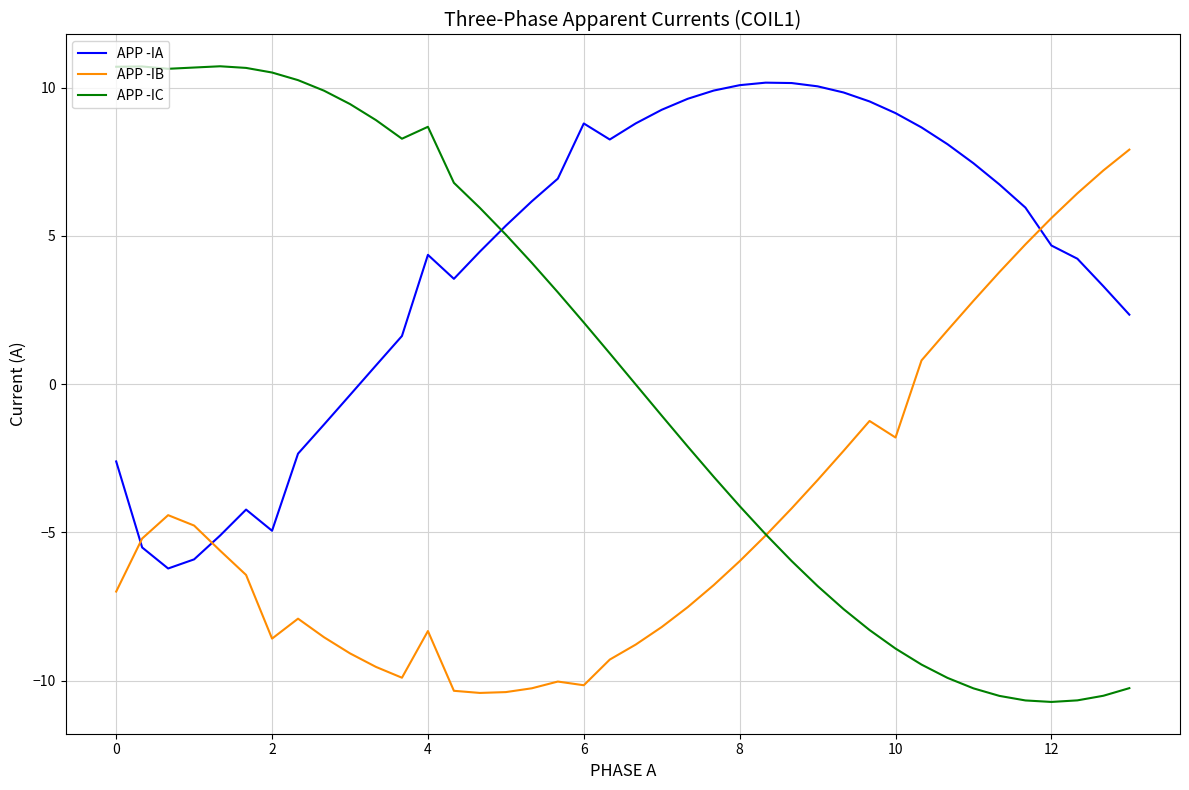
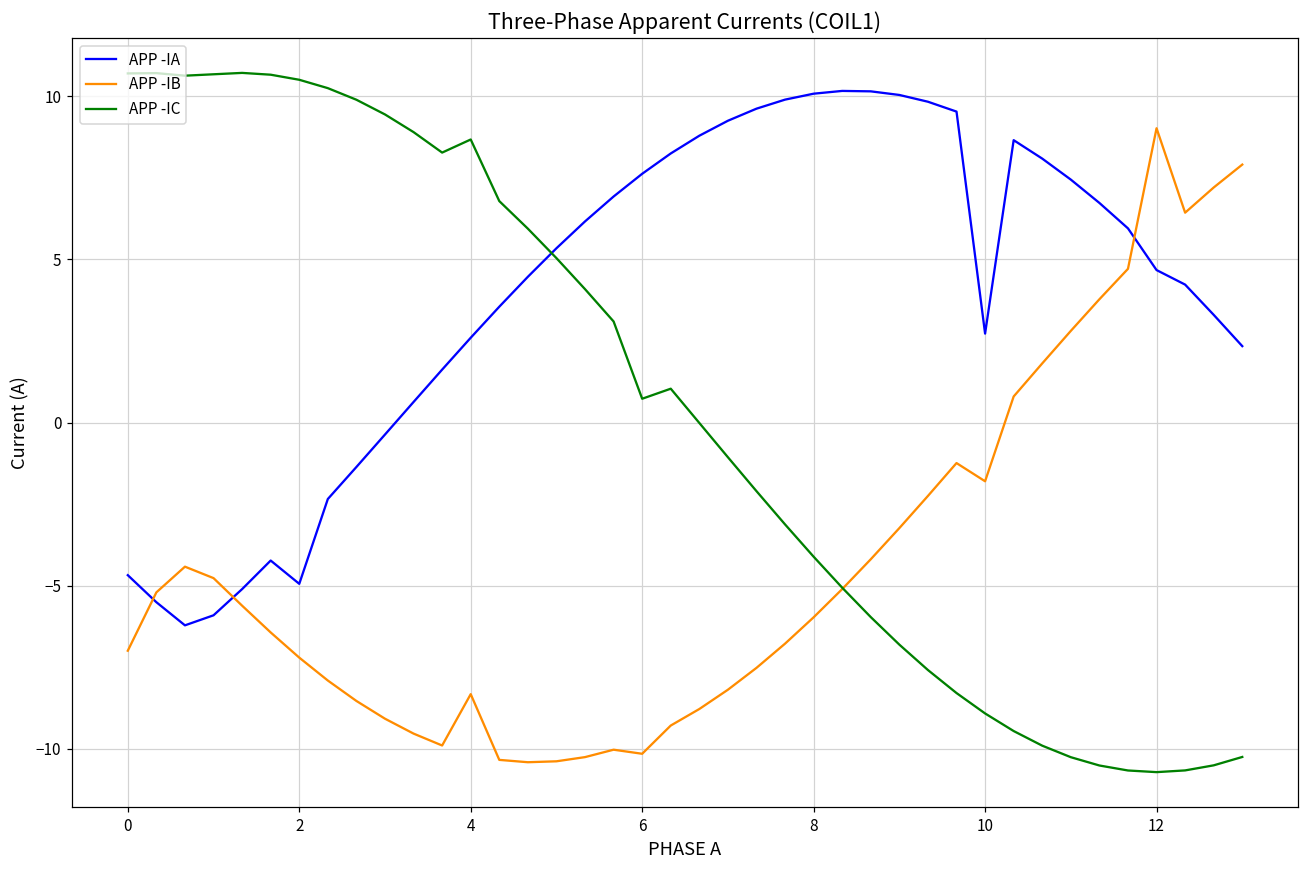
APP -IA, 0: -2.6 -> -4.7
APP -IB, 2: -8.6 -> -7.2
APP -IA, 4: 4.4 -> 2.6
APP -IA, 6: 8.8 -> 7.6
APP -IC, 6: 2.1 -> 0.7
APP -IA, 10: 9.1 -> 2.7
APP -IB, 12: 5.6 -> 9.0
